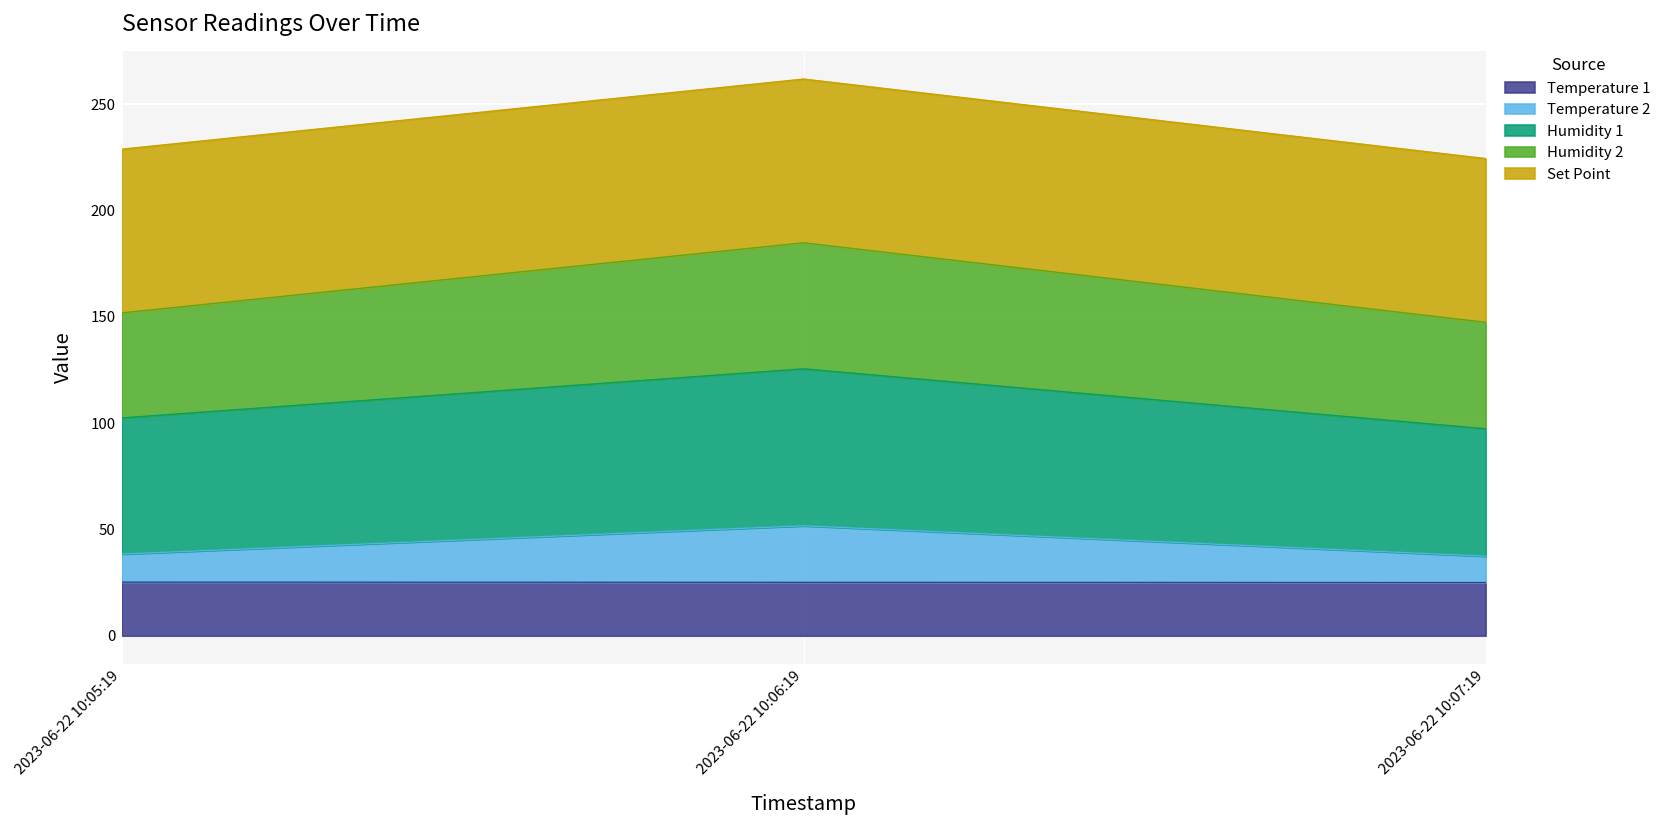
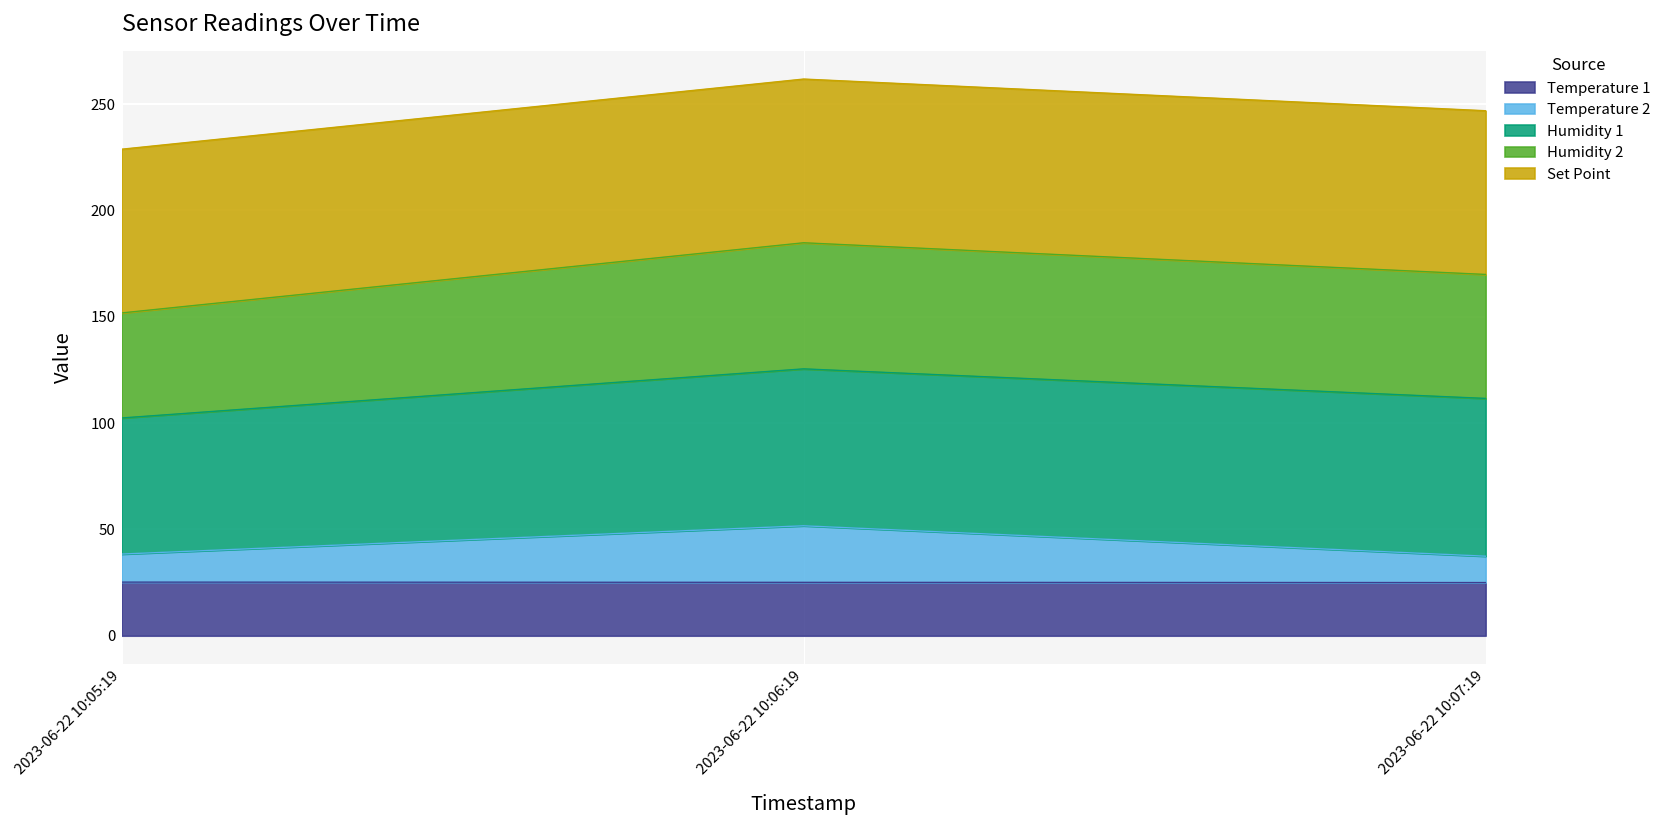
Humidity 1, 2023-06-22 10:07:19: 60 -> 74
Humidity 2, 2023-06-22 10:07:19: 50 -> 58
